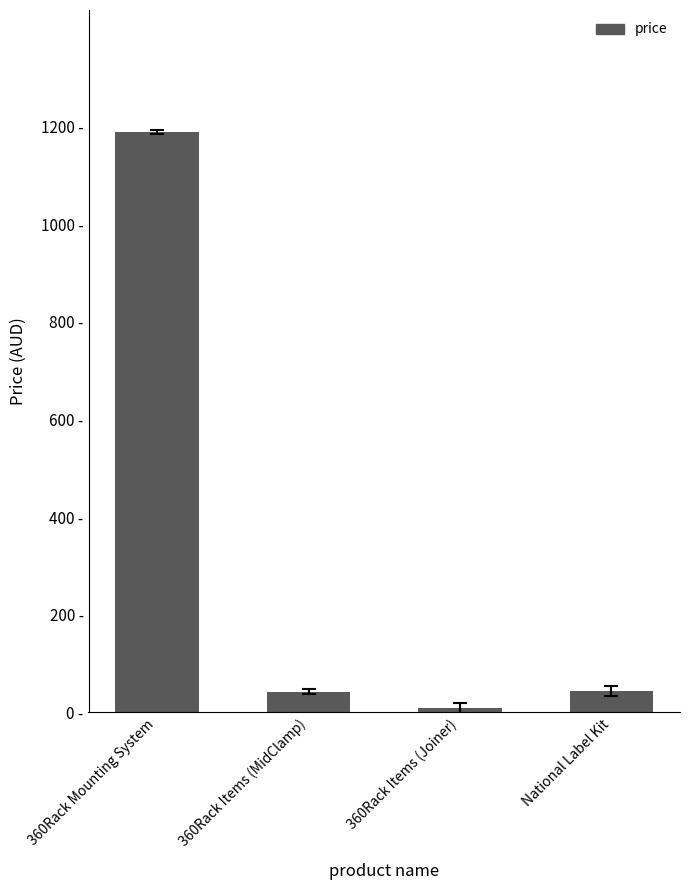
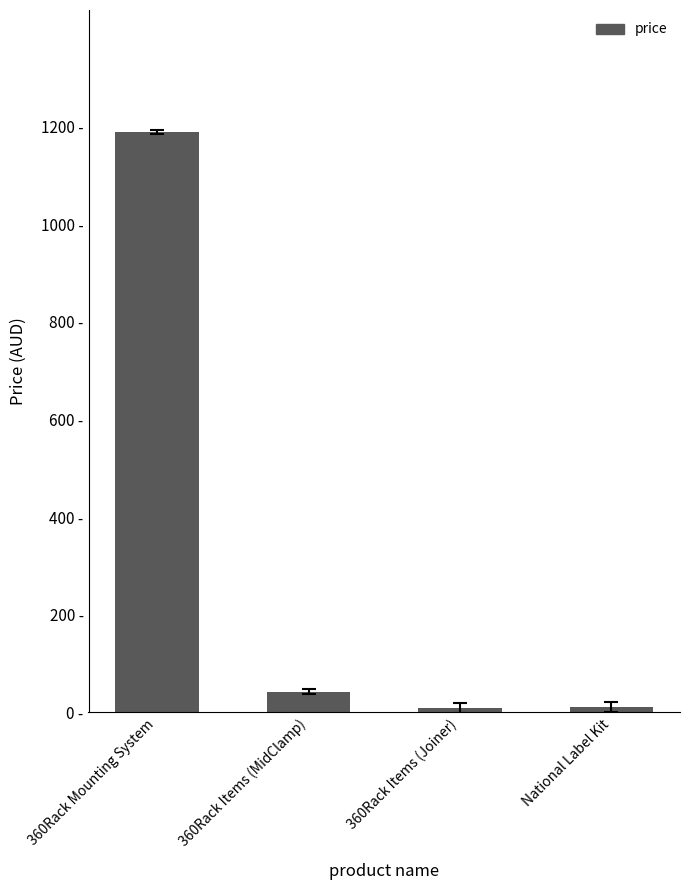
price, National Label Kit: 40 - -> 10 -
